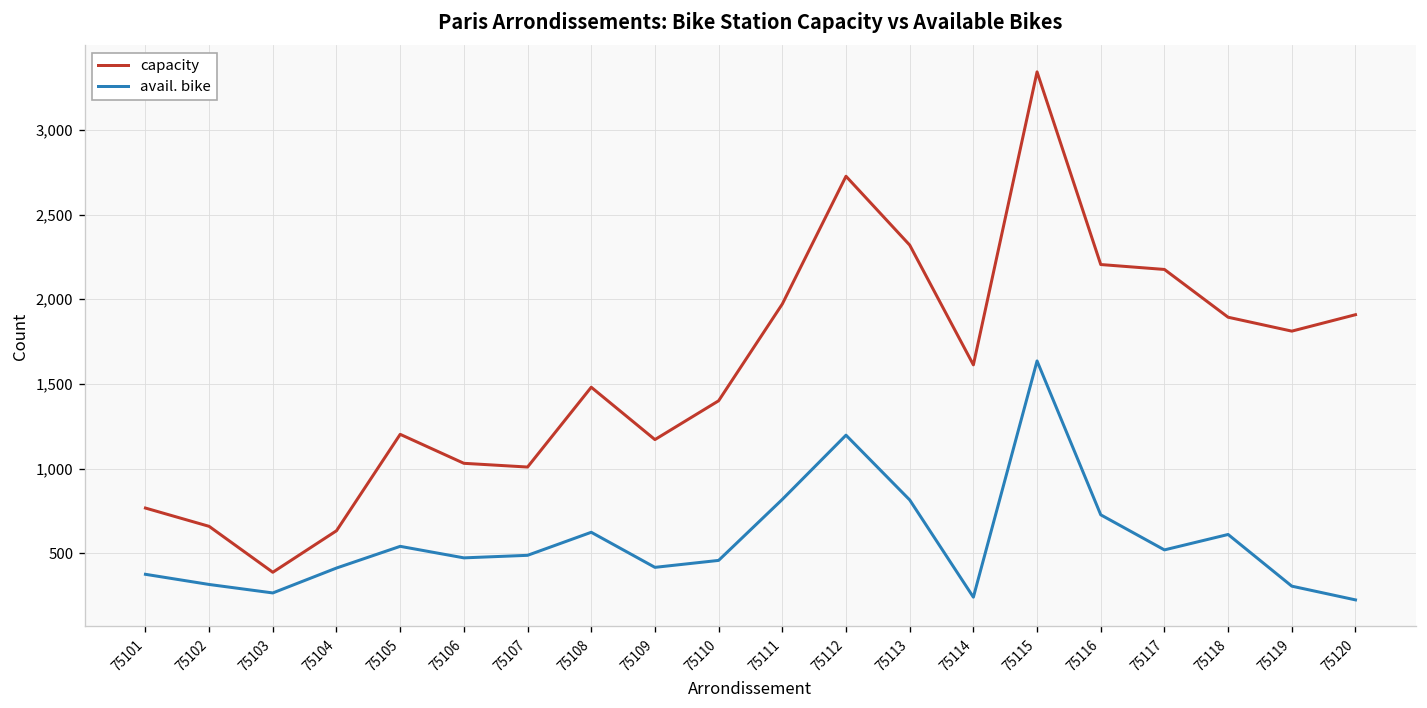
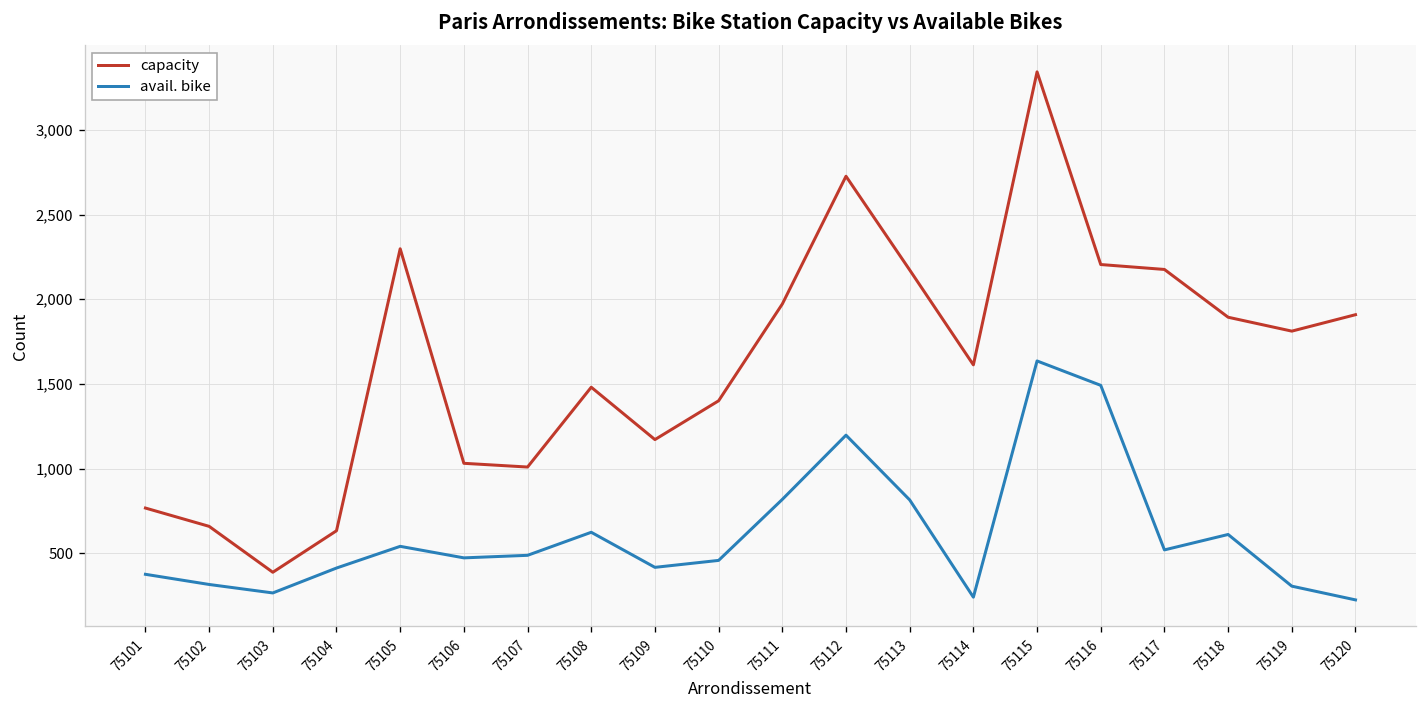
capacity, 75105: 1,200 -> 2,300
capacity, 75113: 2,320 -> 2,170
avail. bike, 75116: 730 -> 1,490
